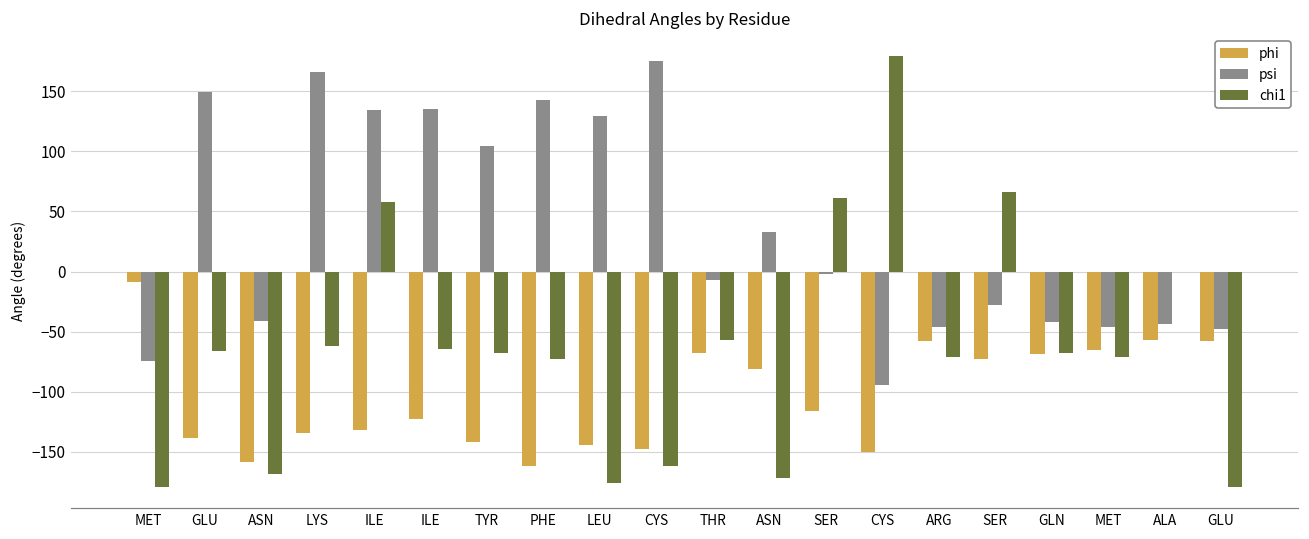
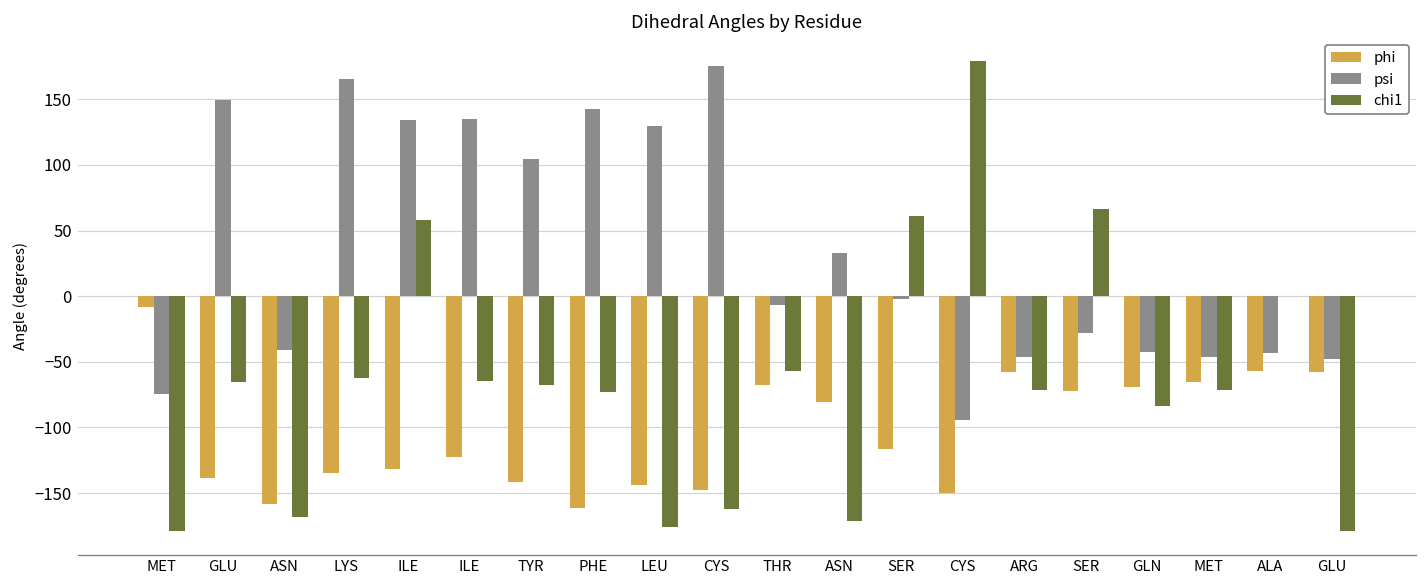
chi1, GLN: -68 -> -84
